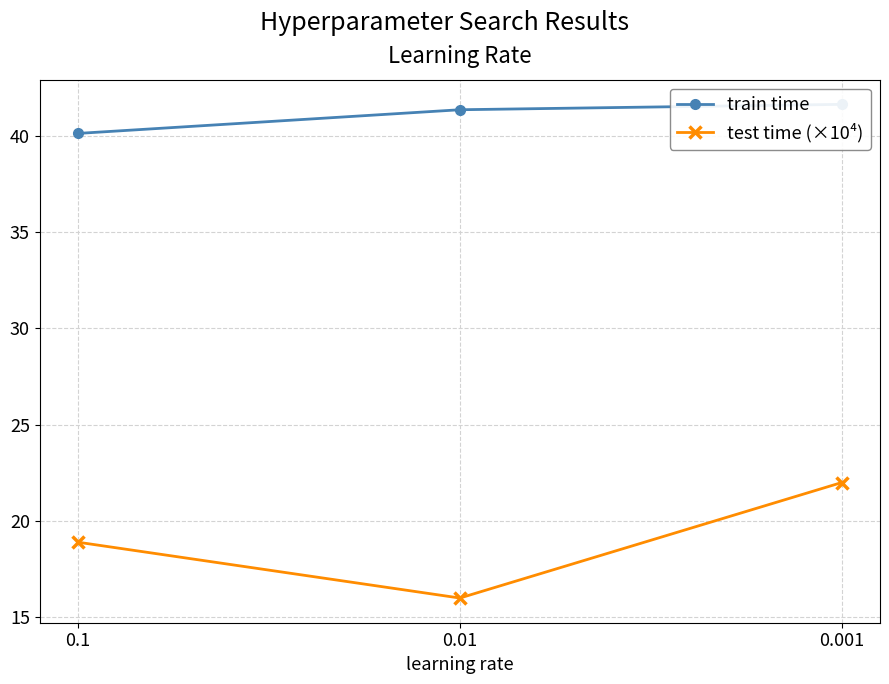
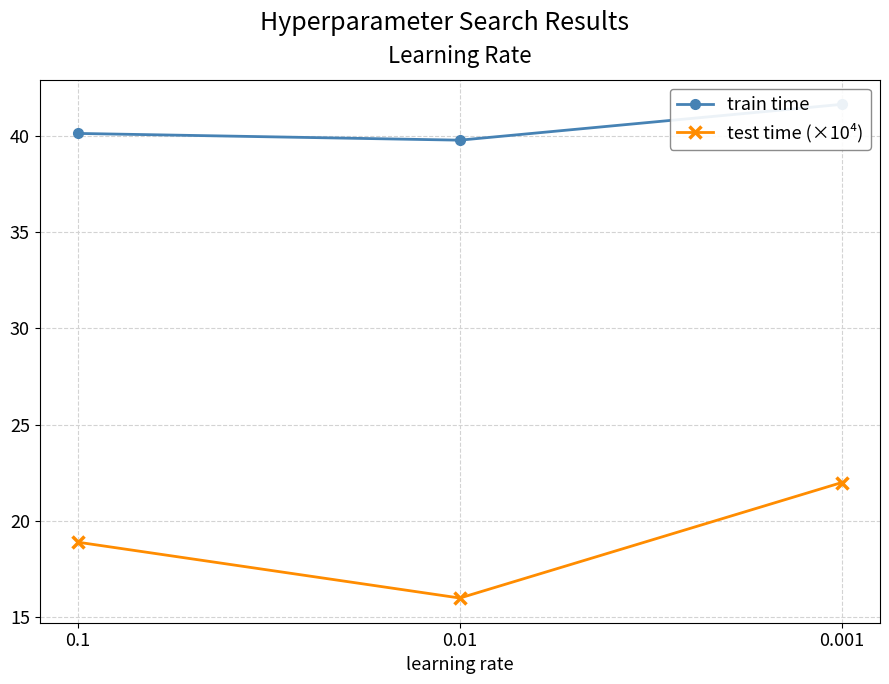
train time, 0.01: 41.4 -> 39.8
